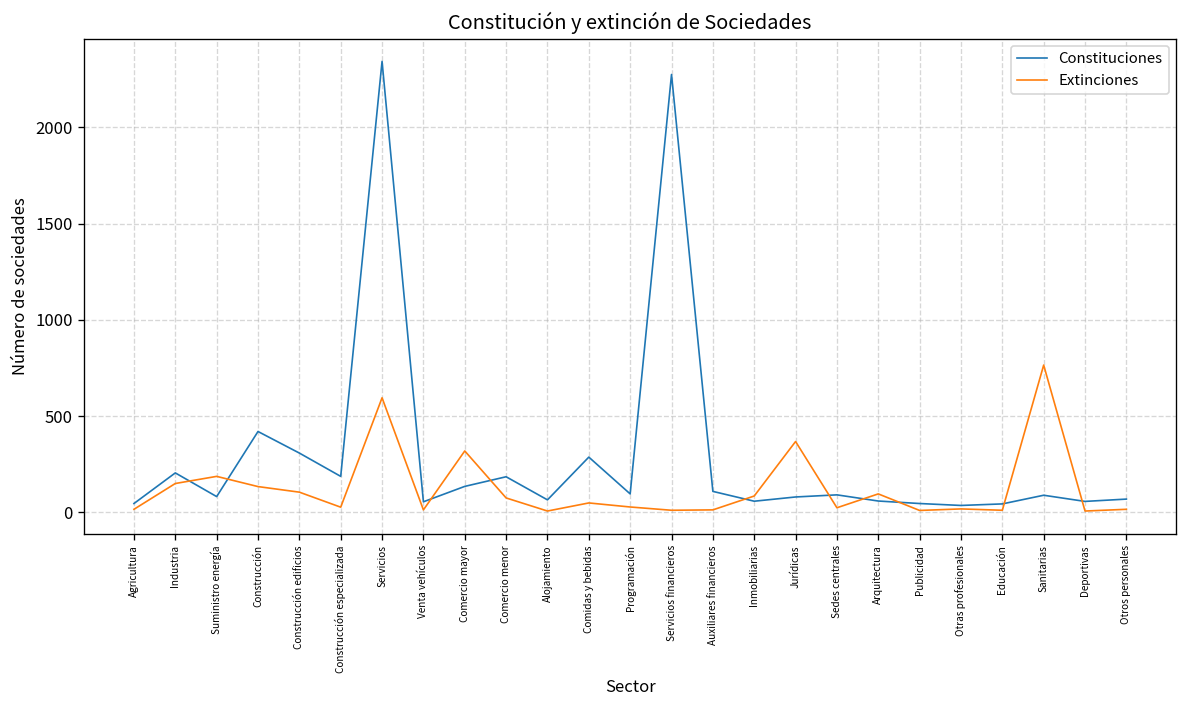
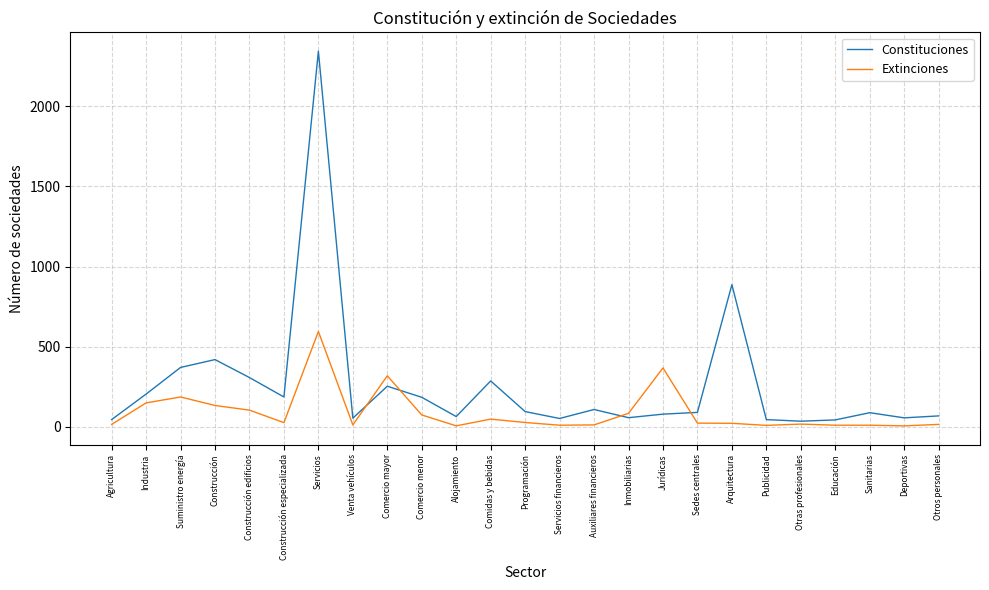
Constituciones, Suministro energía: 80 -> 370
Constituciones, Comercio mayor: 140 -> 250
Constituciones, Servicios financieros: 2270 -> 50
Constituciones, Arquitectura: 60 -> 890
Extinciones, Arquitectura: 100 -> 20
Extinciones, Sanitarias: 770 -> 10
